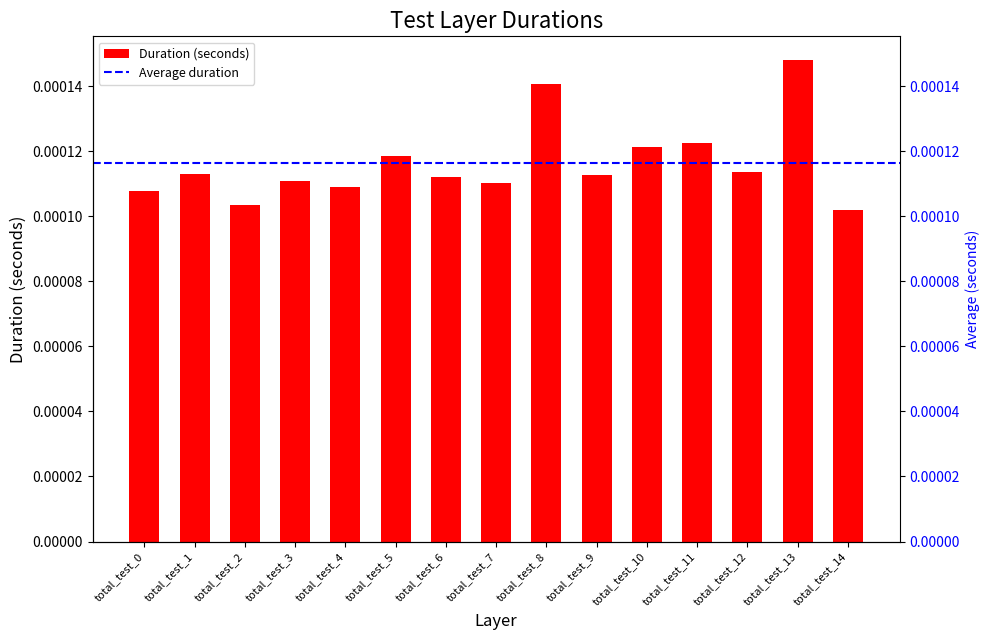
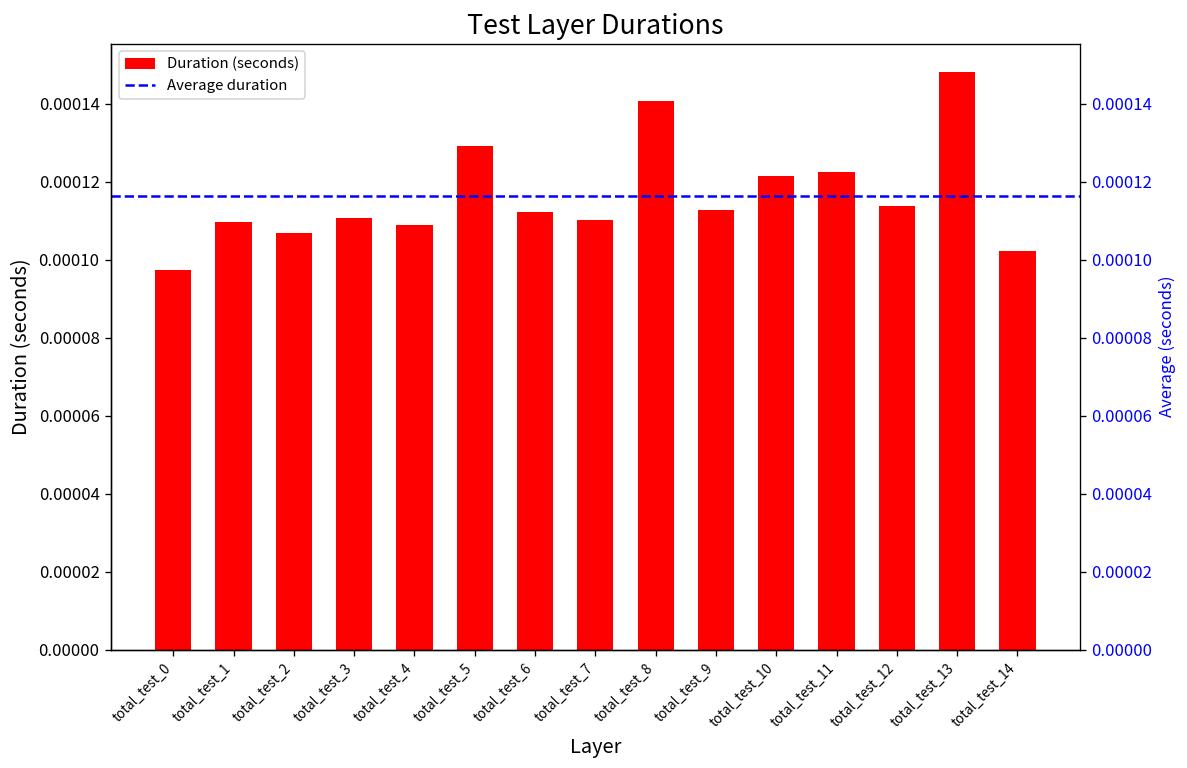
total_test_0: 0.000108 -> 0.000097
total_test_1: 0.000113 -> 0.000110
total_test_2: 0.000103 -> 0.000107
total_test_5: 0.000119 -> 0.000129
